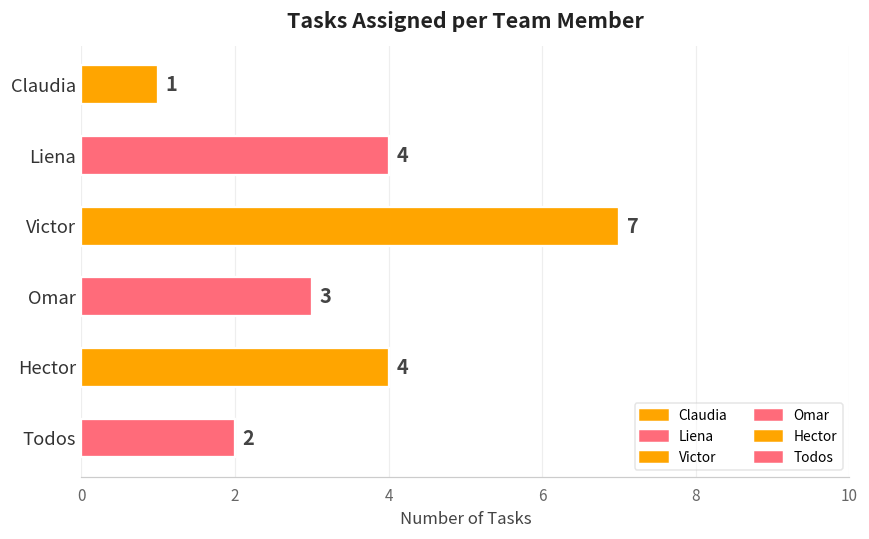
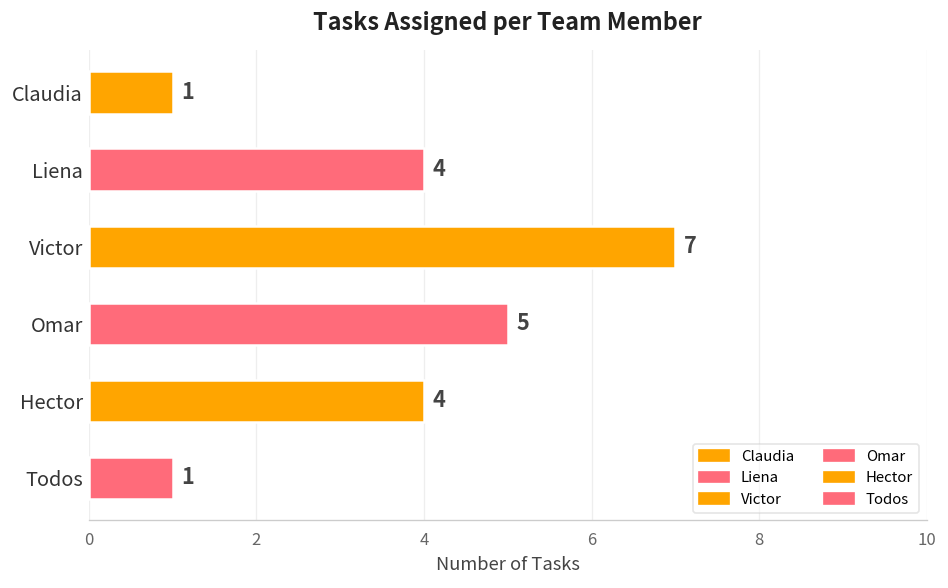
Omar: 3 -> 5
Todos: 2 -> 1
